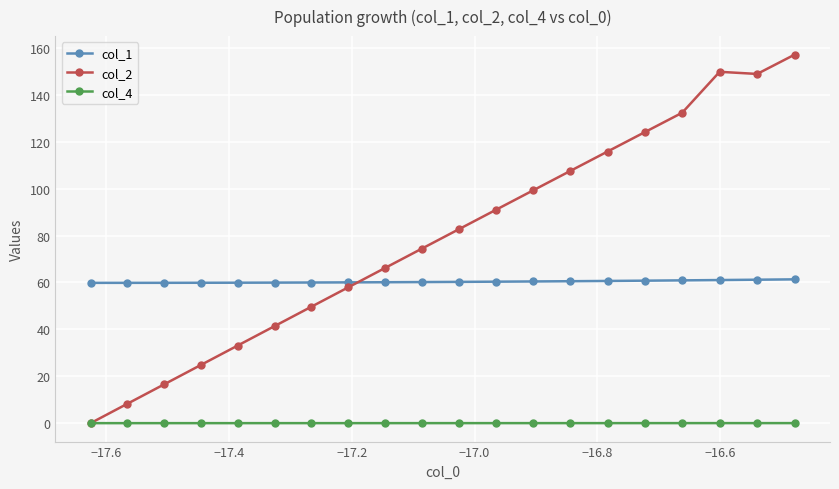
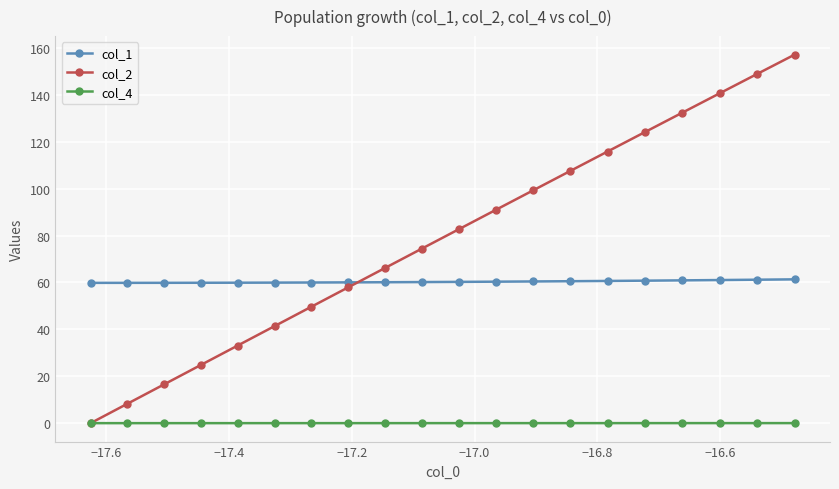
col_2, −16.6: 150 -> 141
